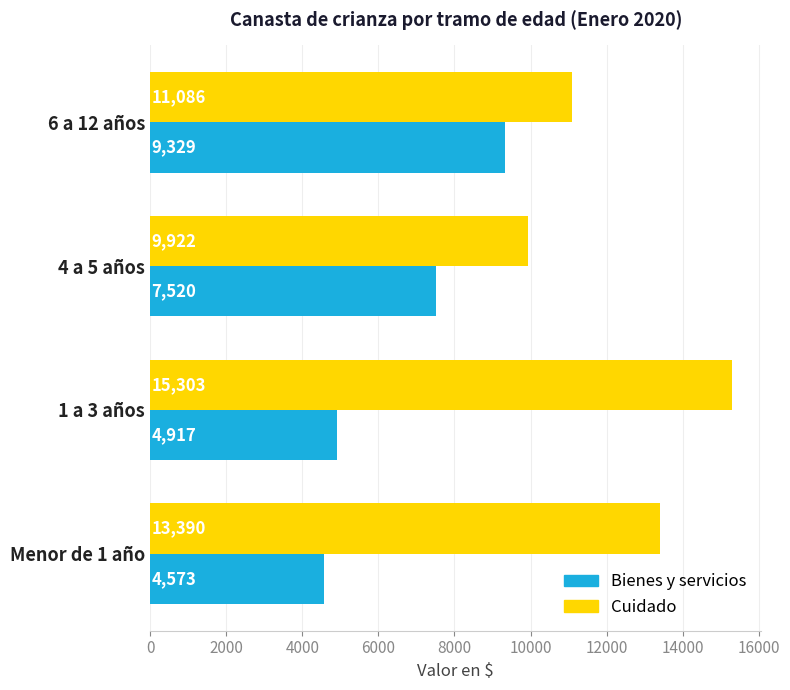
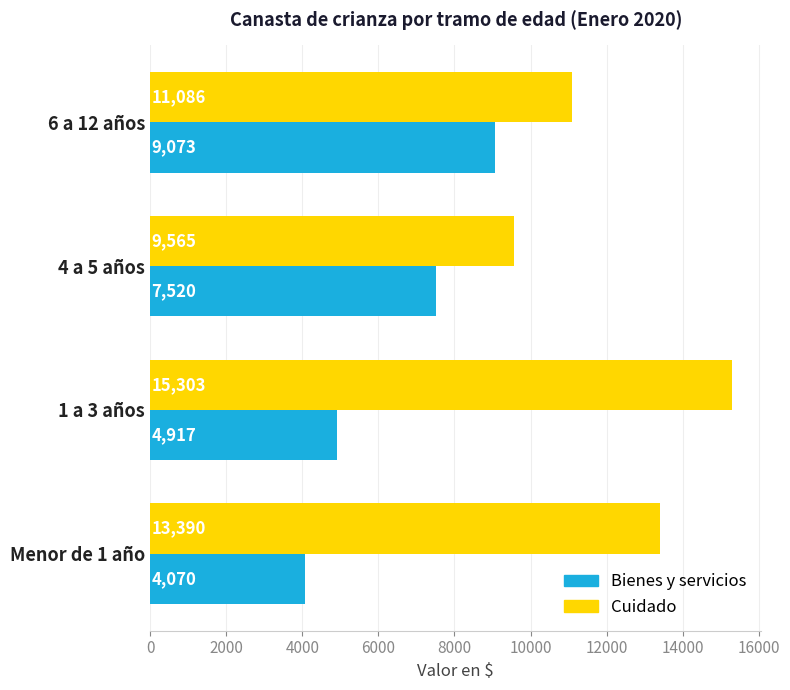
Bienes y servicios, 6 a 12 años: 9,329 -> 9,073
Cuidado, 4 a 5 años: 9,922 -> 9,565
Bienes y servicios, Menor de 1 año: 4,573 -> 4,070
